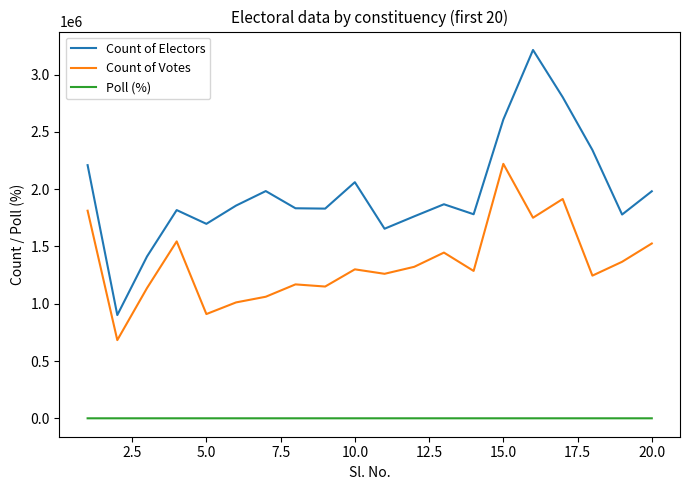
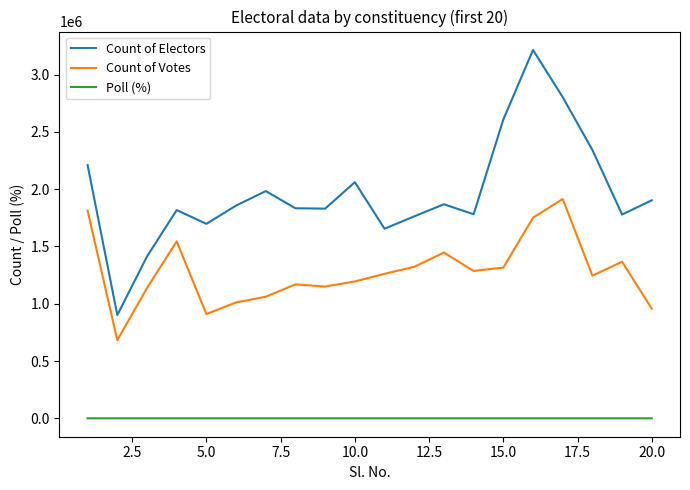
Count of Votes, 10.0: 1300000 -> 1190000
Count of Votes, 15.0: 2220000 -> 1320000
Count of Electors, 20.0: 1980000 -> 1900000
Count of Votes, 20.0: 1530000 -> 960000
